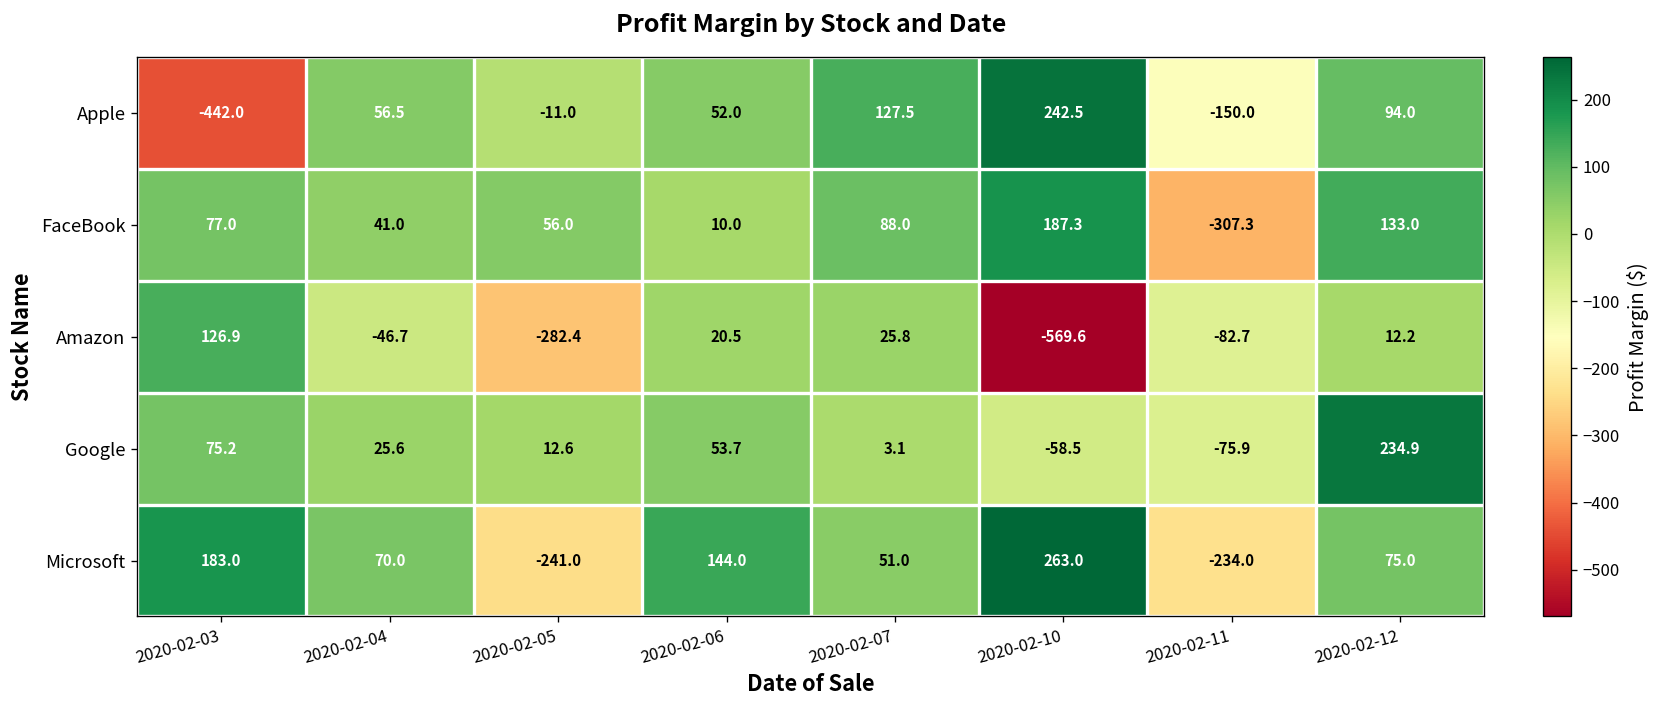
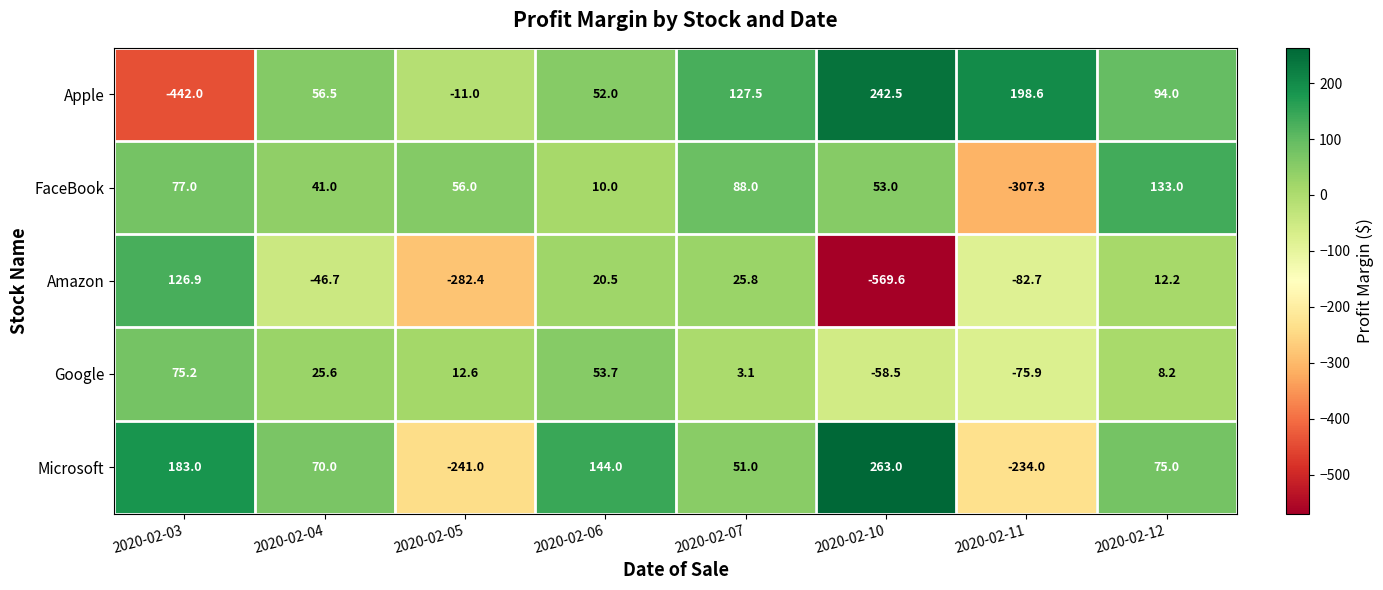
Apple, 2020-02-11: -150.0 -> 198.6
FaceBook, 2020-02-10: 187.3 -> 53.0
Google, 2020-02-12: 234.9 -> 8.2
